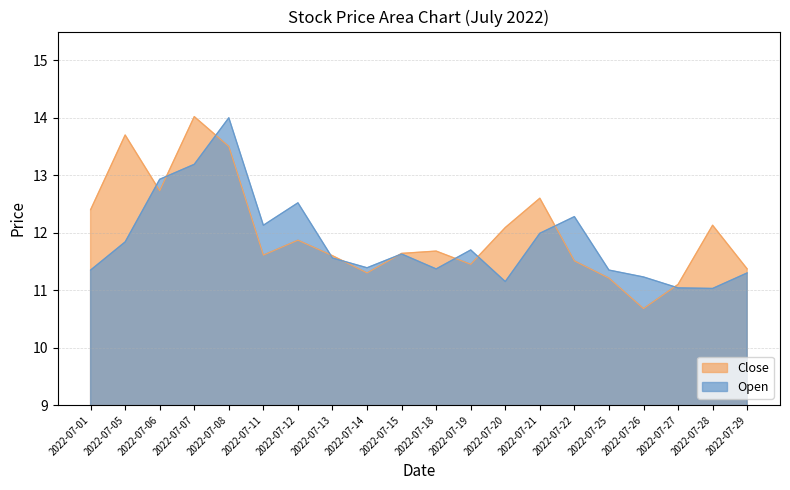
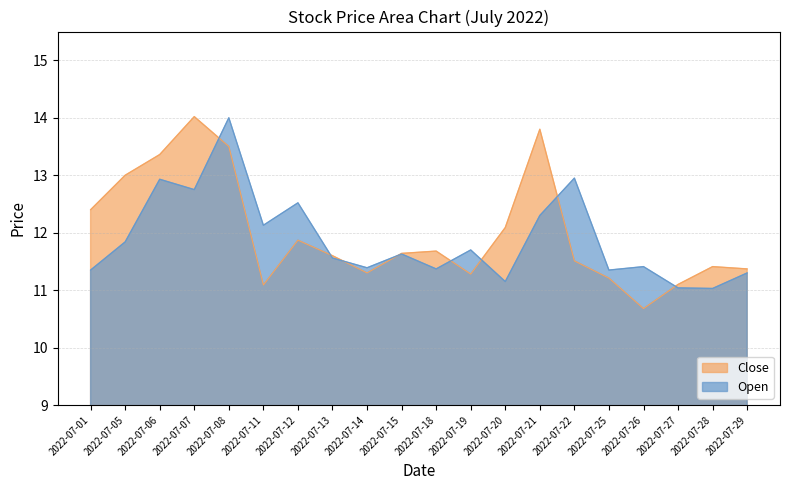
Close, 2022-07-05: 13.7 -> 13.0
Close, 2022-07-06: 12.7 -> 13.4
Open, 2022-07-07: 13.2 -> 12.8
Close, 2022-07-11: 11.6 -> 11.1
Close, 2022-07-19: 11.5 -> 11.3
Close, 2022-07-21: 12.6 -> 13.8
Open, 2022-07-21: 12.0 -> 12.3
Open, 2022-07-22: 12.3 -> 13.0
Open, 2022-07-26: 11.2 -> 11.4
Close, 2022-07-28: 12.1 -> 11.4
